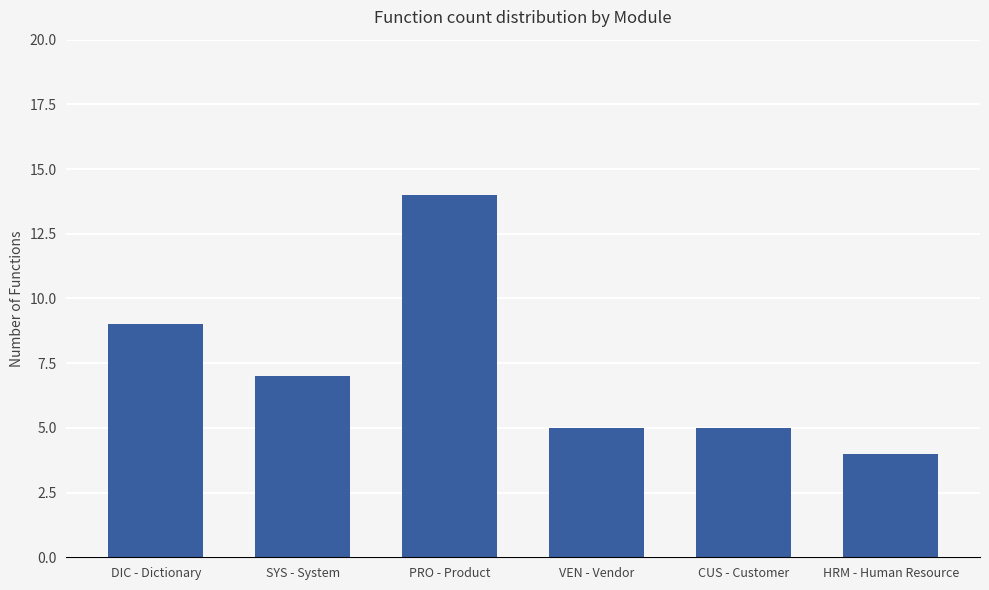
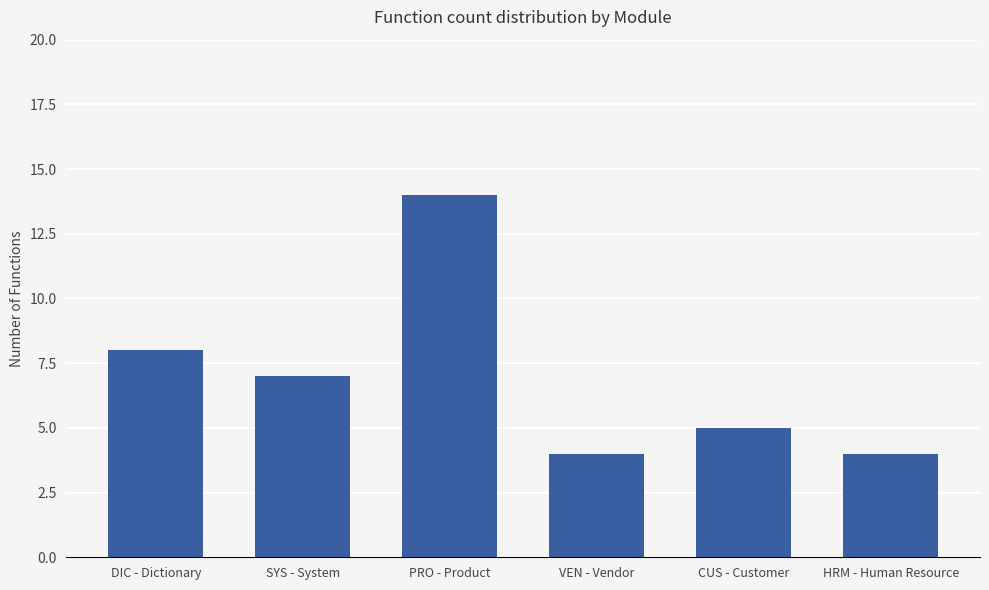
DIC - Dictionary: 9 -> 8
VEN - Vendor: 5 -> 4
